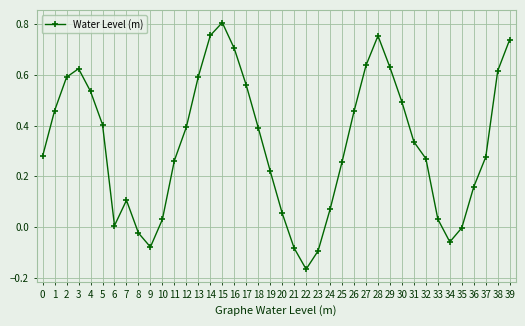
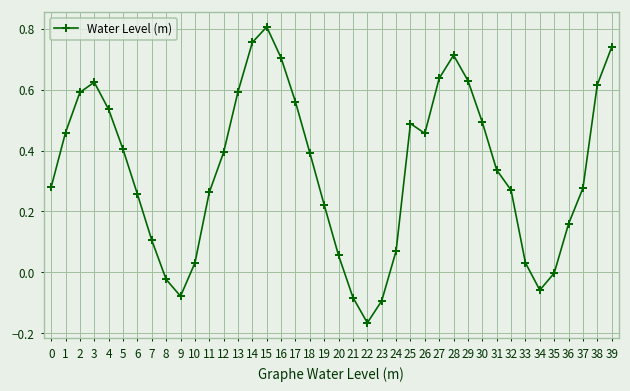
6: 0.01 -> 0.26
25: 0.26 -> 0.49
28: 0.75 -> 0.71
